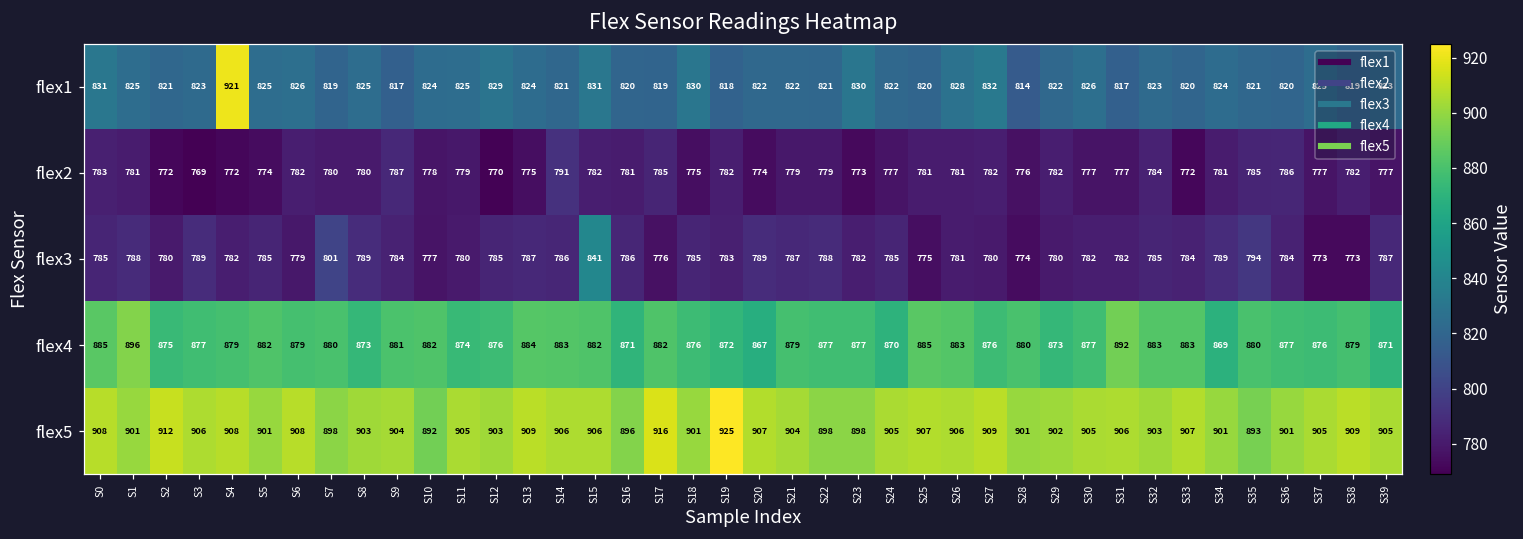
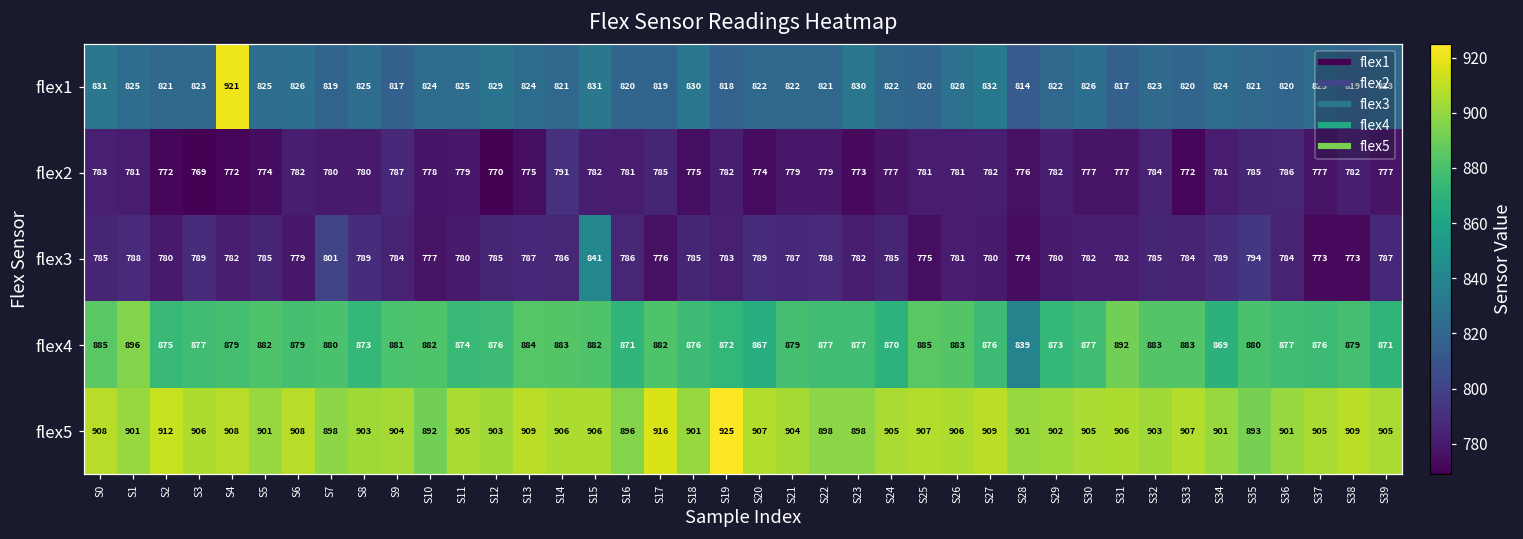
flex4, S28: 880 -> 839
